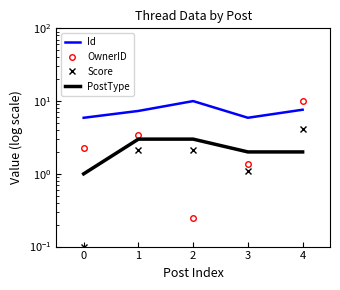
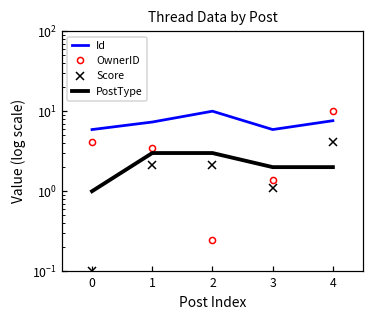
OwnerID, 0: 2.3 -> 4
